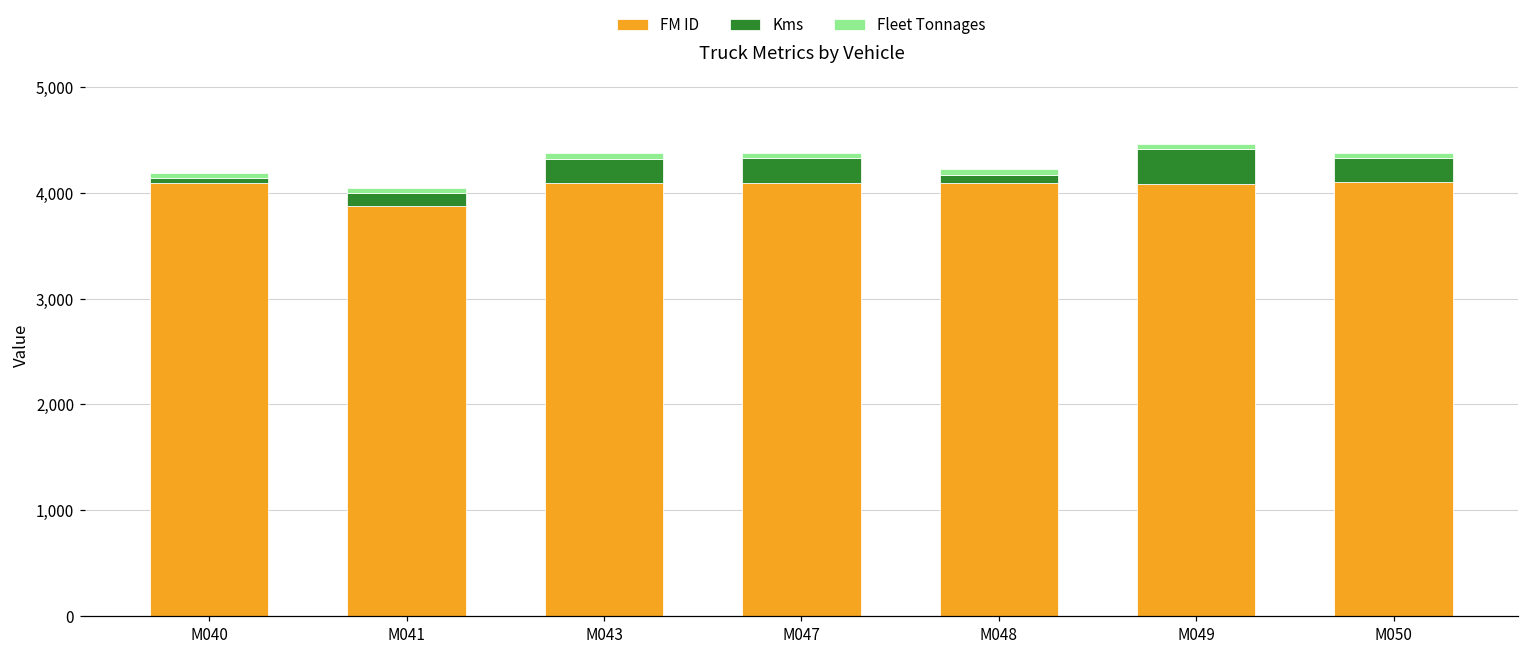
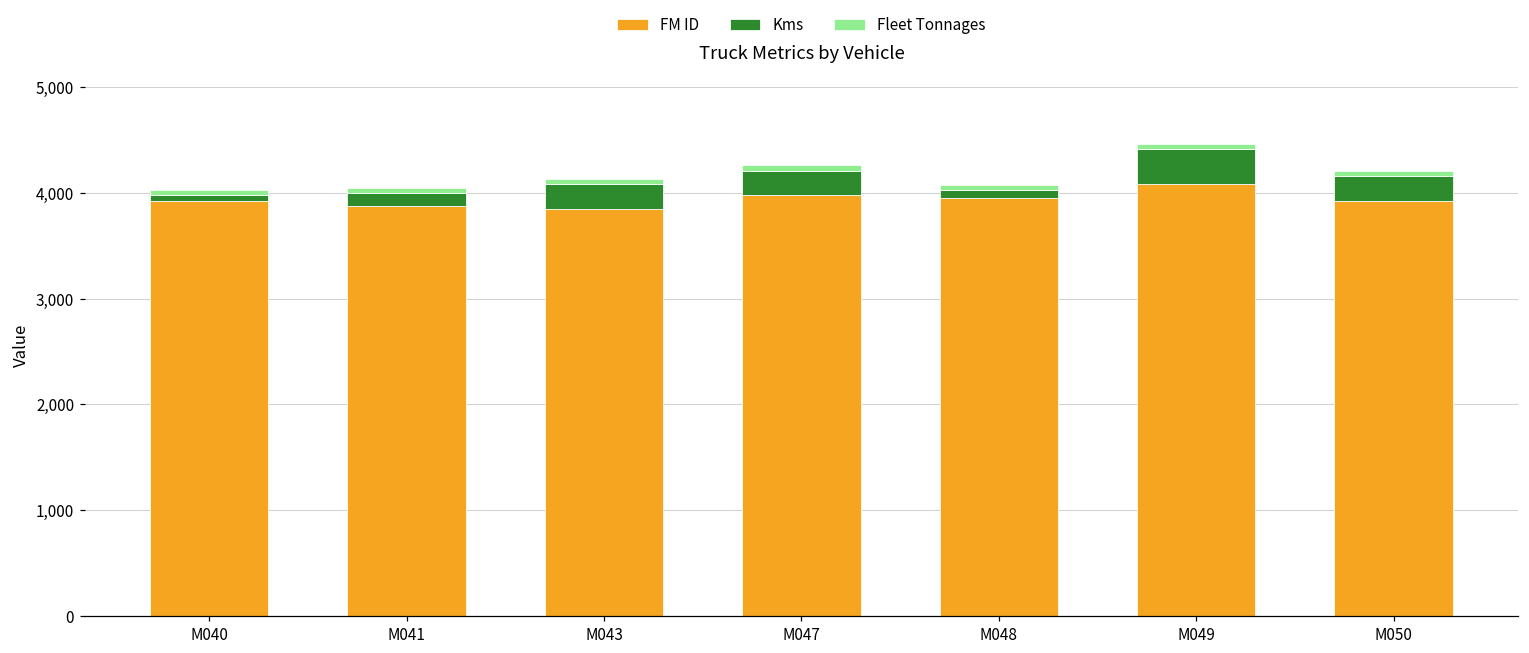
FM ID, M040: 4,100 -> 3,900
FM ID, M043: 4,100 -> 3,900
FM ID, M047: 4,100 -> 4,000
FM ID, M048: 4,100 -> 3,900
FM ID, M050: 4,100 -> 3,900
